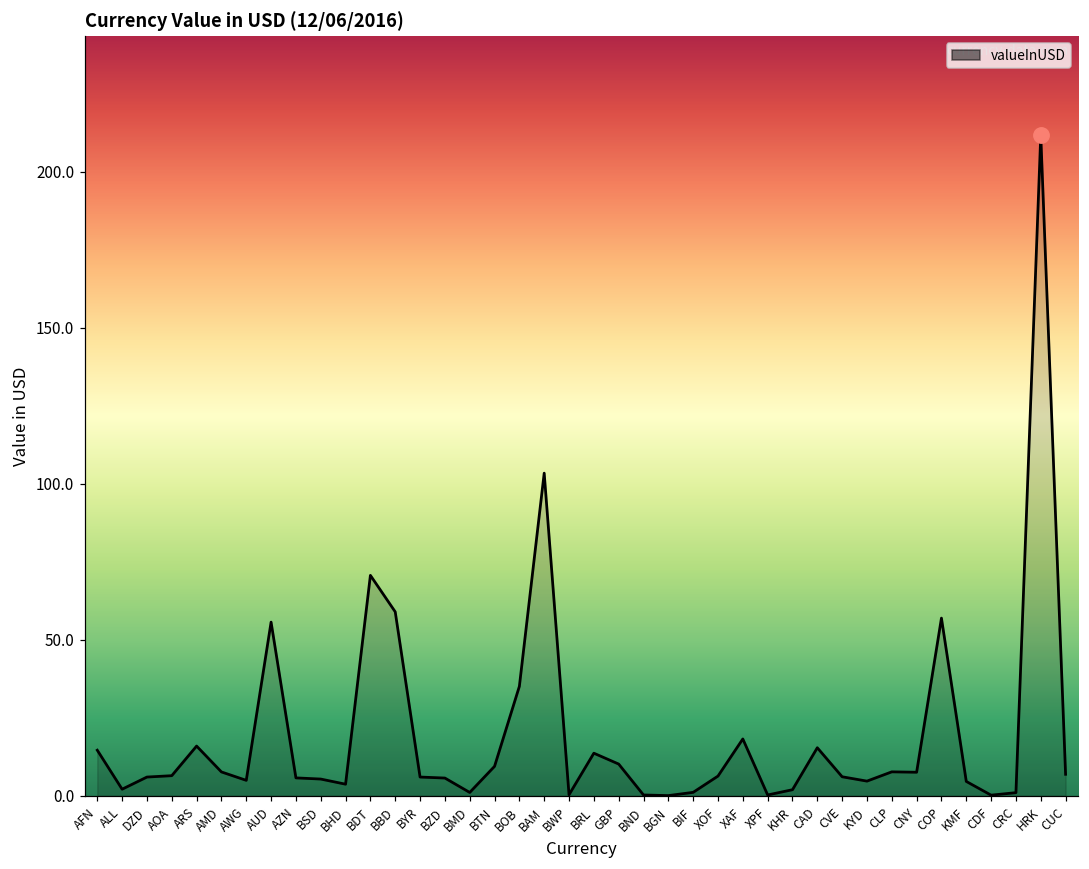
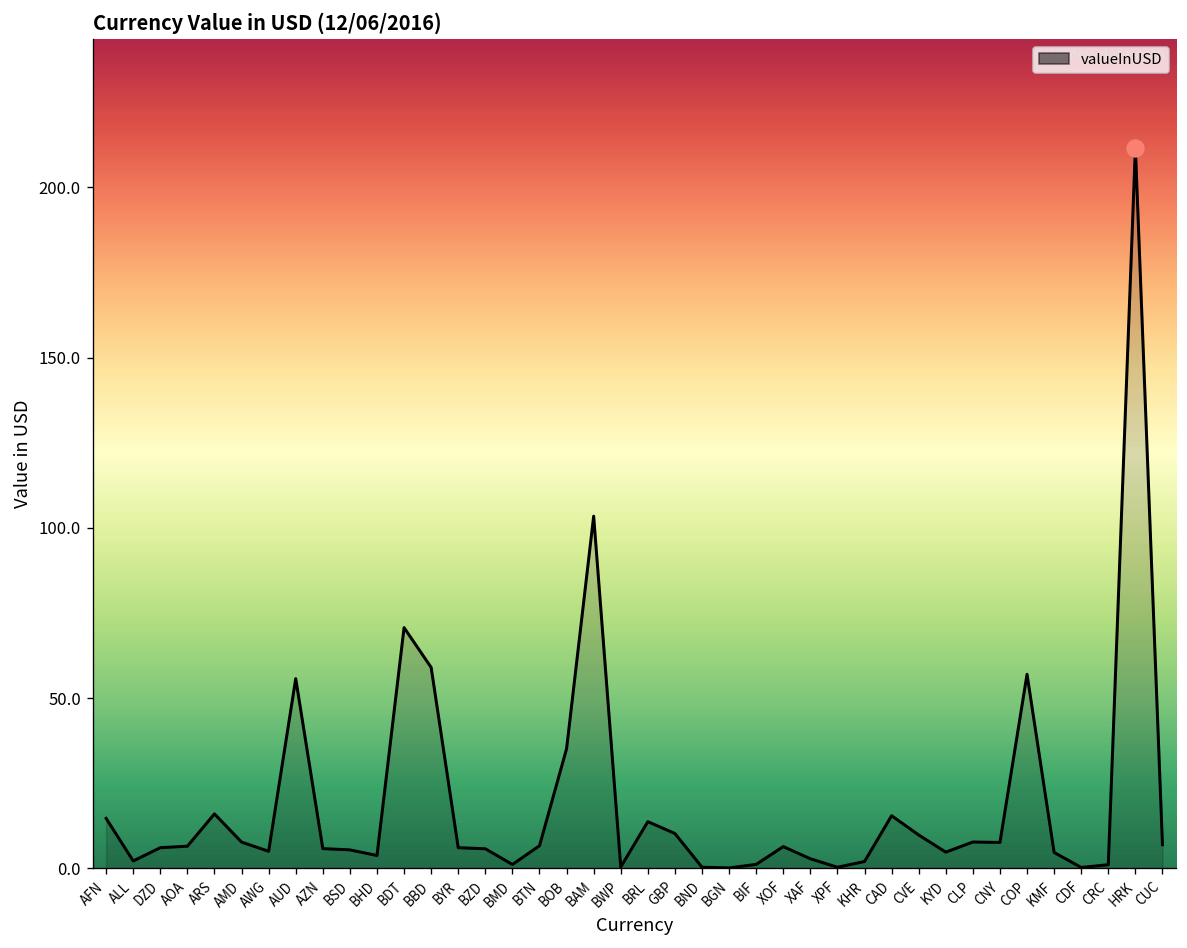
valueInUSD, BTN: 9 -> 7
valueInUSD, XAF: 18 -> 3
valueInUSD, CVE: 6 -> 10
